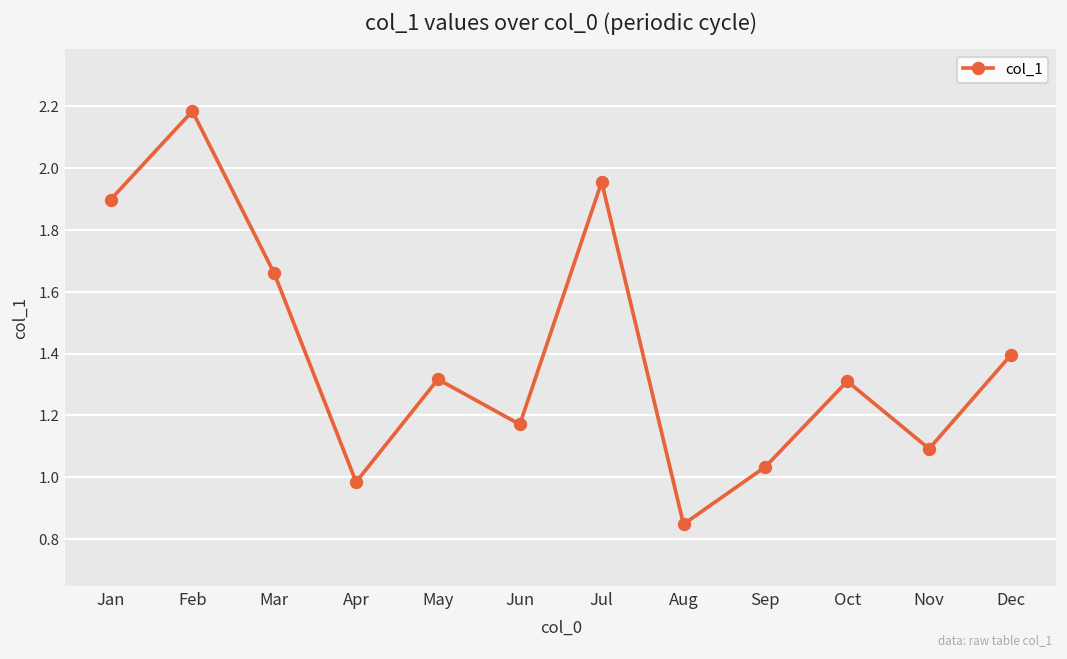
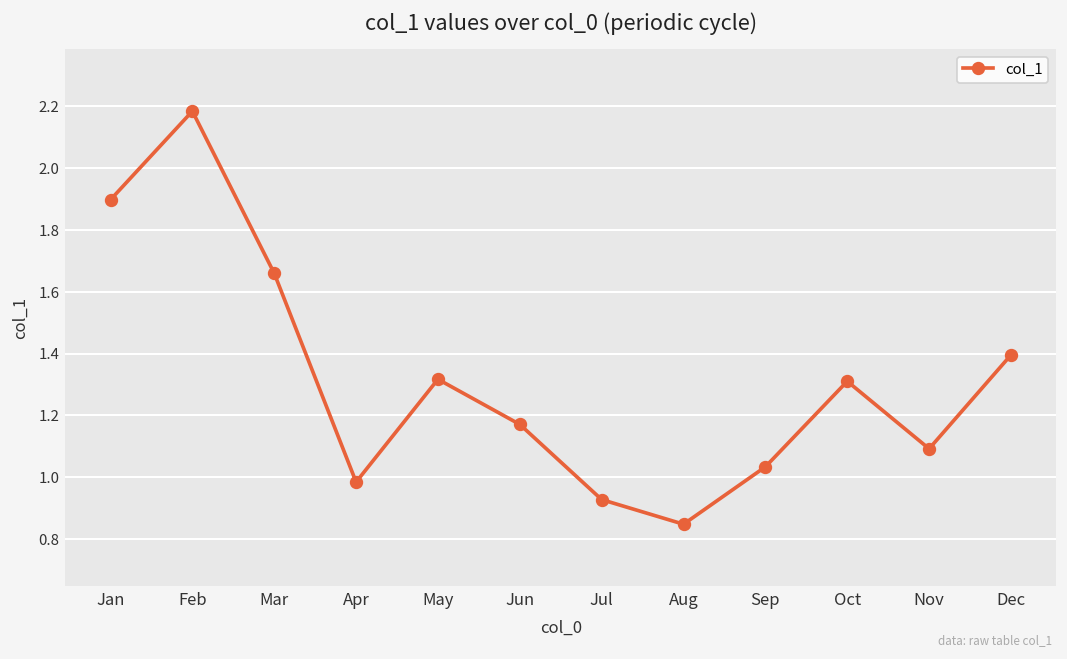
Jul: 1.96 -> 0.93
